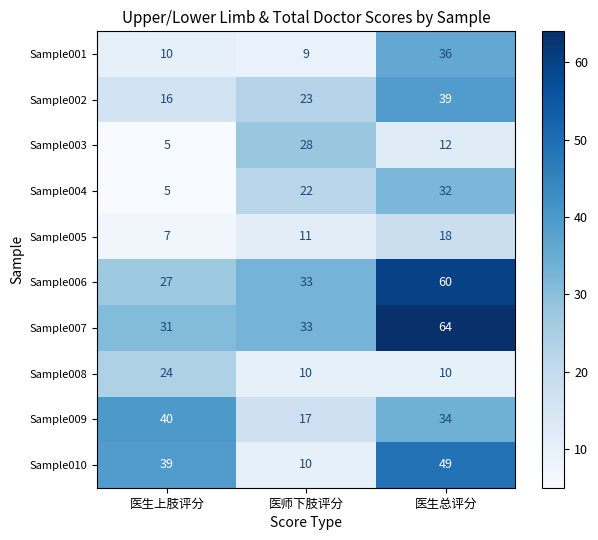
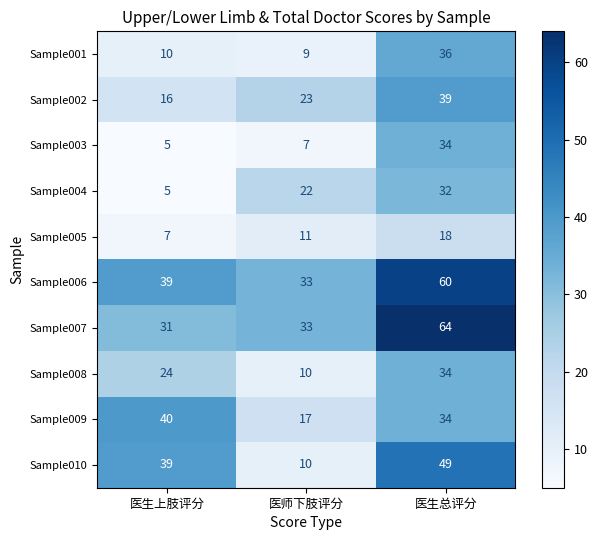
Sample003, 医师下肢评分: 28 -> 7
Sample003, 医生总评分: 12 -> 34
Sample006, 医生上肢评分: 27 -> 39
Sample008, 医生总评分: 10 -> 34
